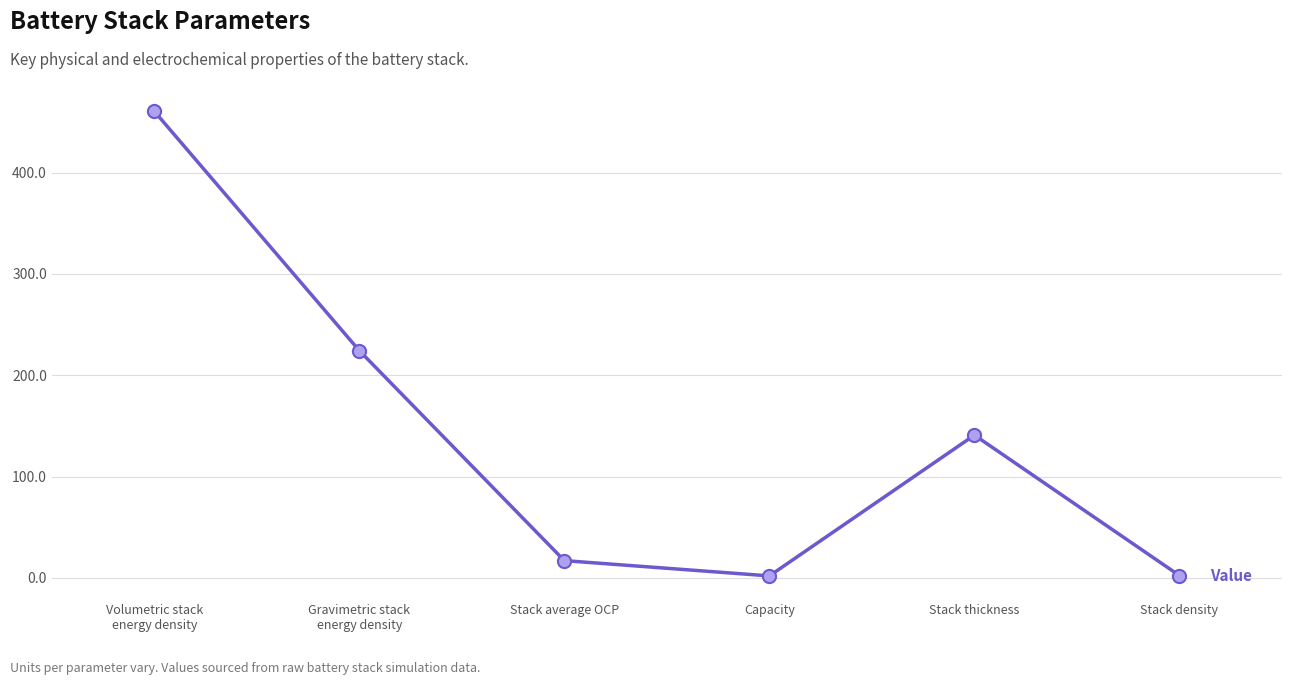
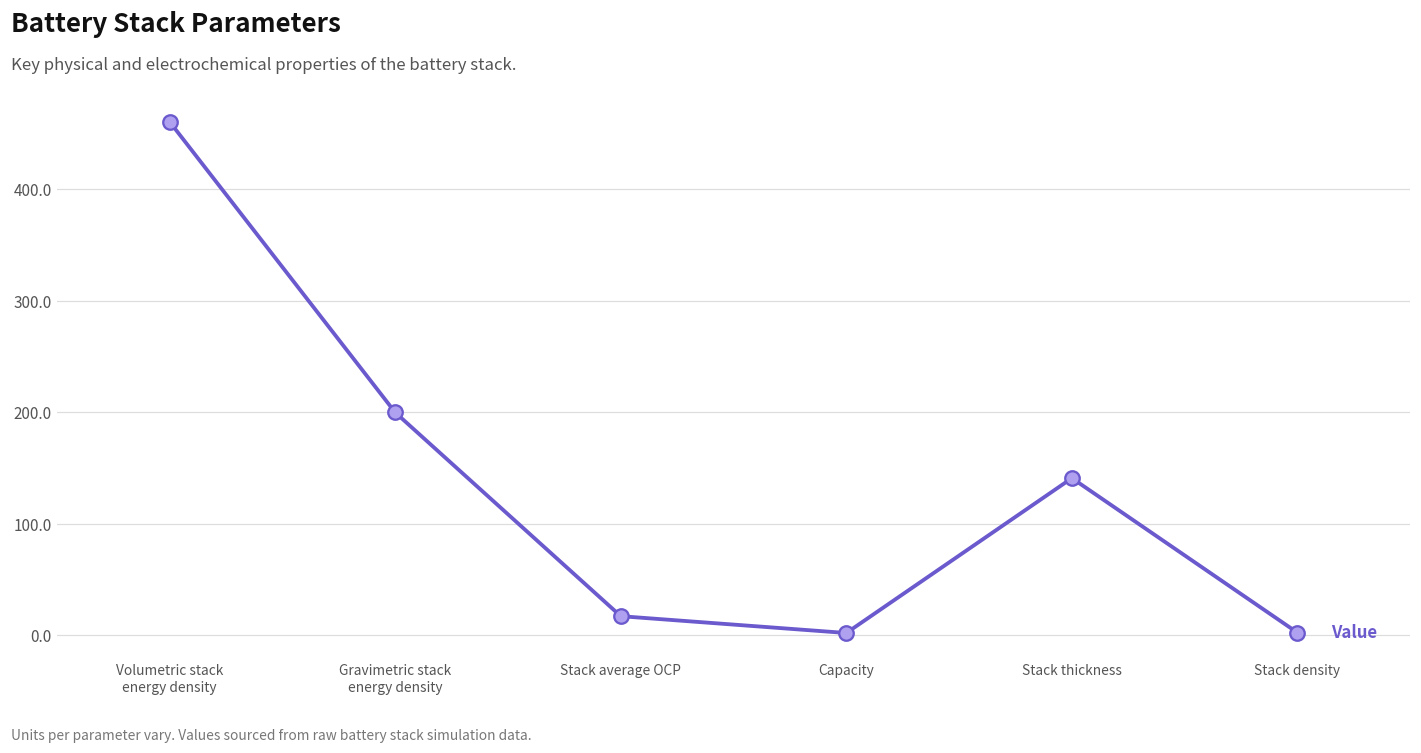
Gravimetric stack energy density: 224 -> 200
